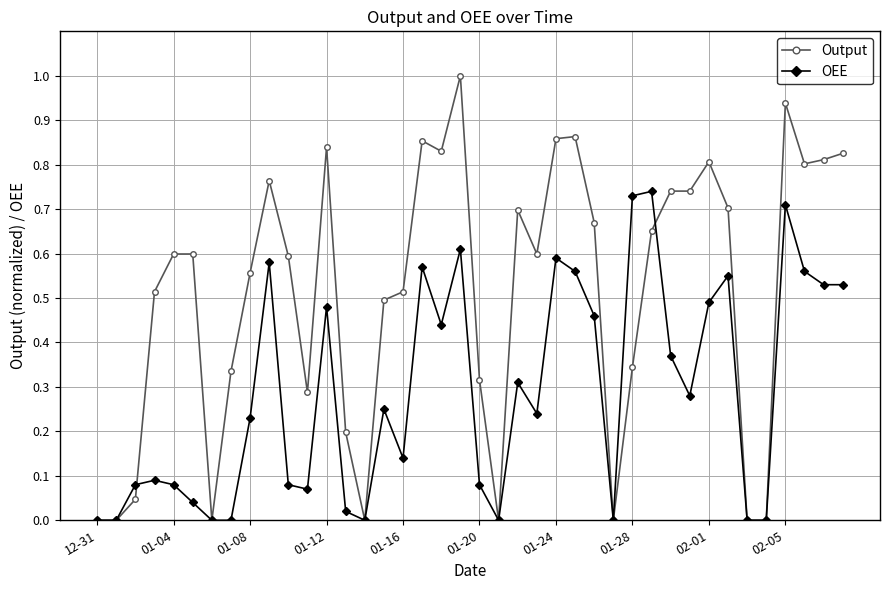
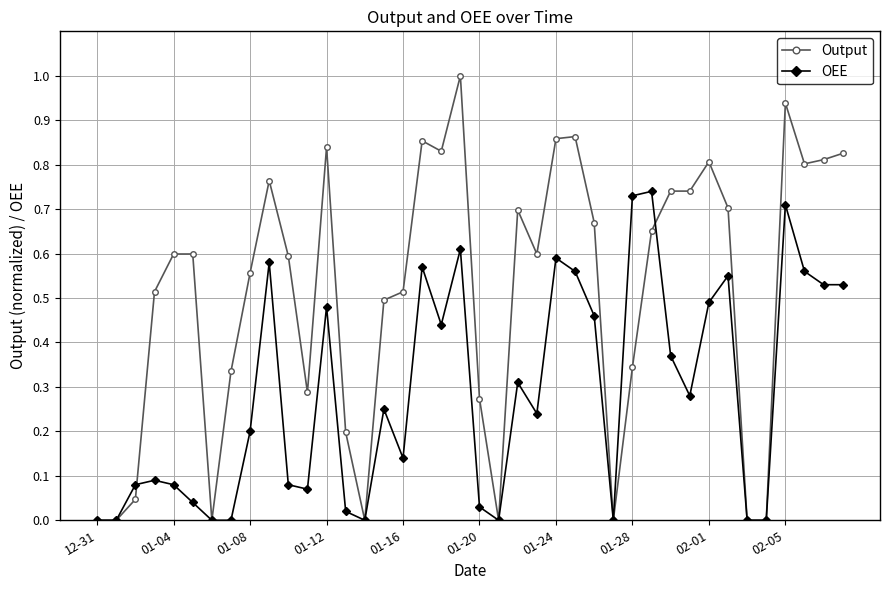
OEE, 01-08: 0.23 -> 0.20
Output, 01-20: 0.32 -> 0.27
OEE, 01-20: 0.08 -> 0.03
